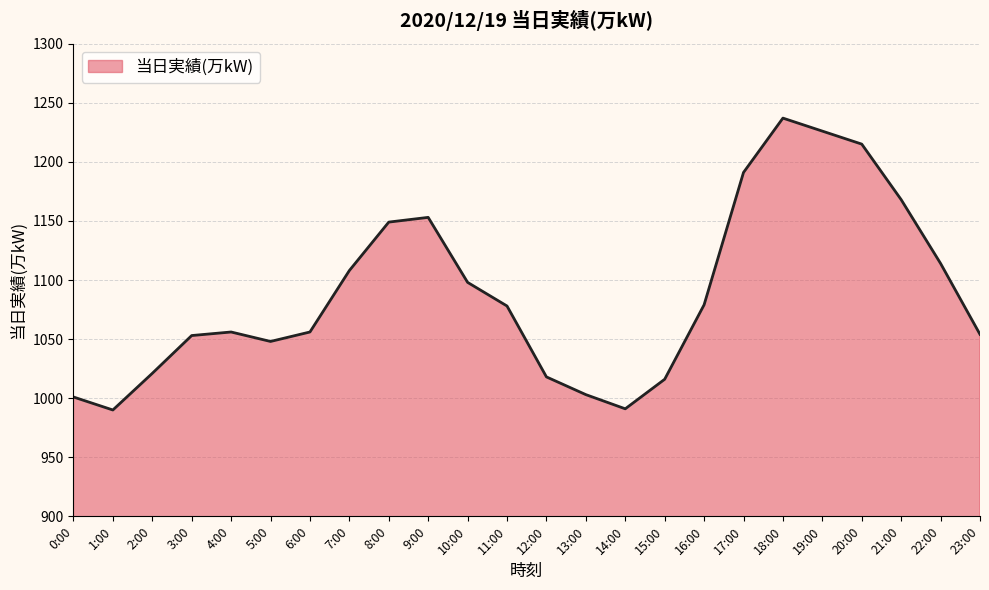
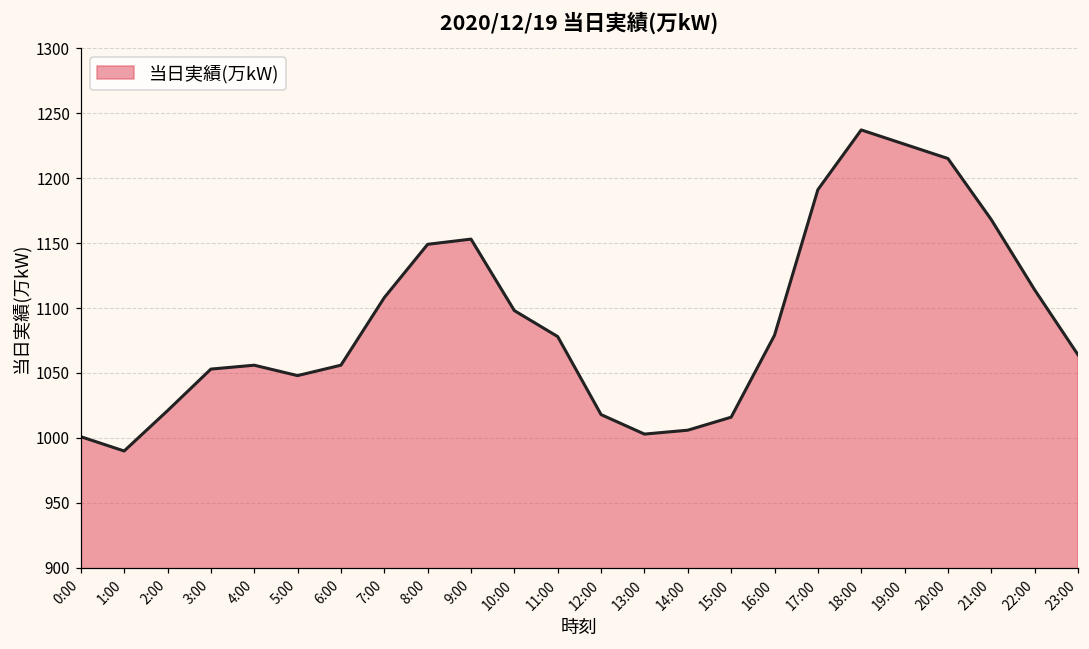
14:00: 991 -> 1006
23:00: 1054 -> 1064
